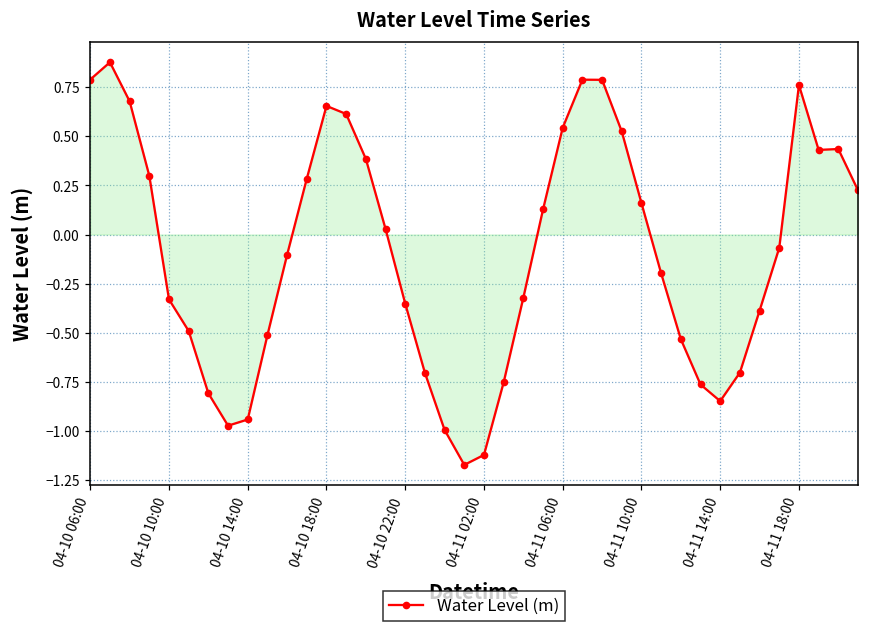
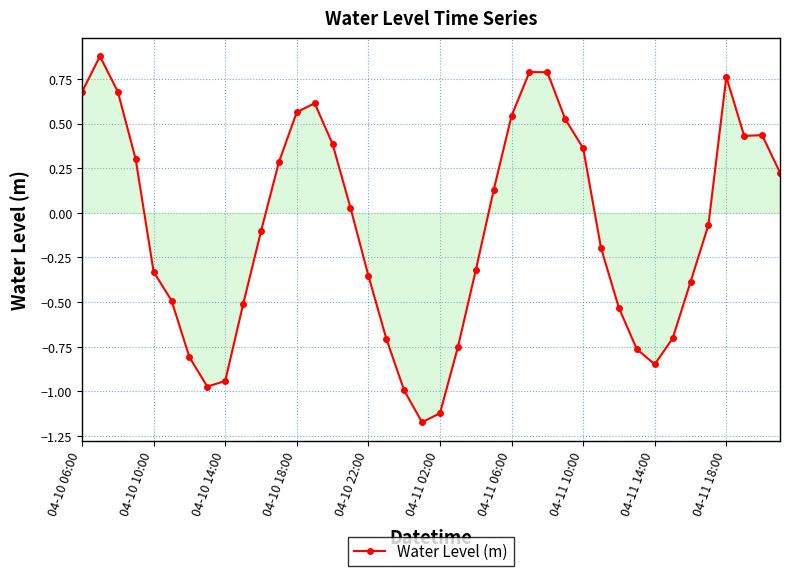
Water Level (m), 04-10 06:00: 0.79 -> 0.68
Water Level (m), 04-10 18:00: 0.65 -> 0.56
Water Level (m), 04-11 10:00: 0.16 -> 0.36
